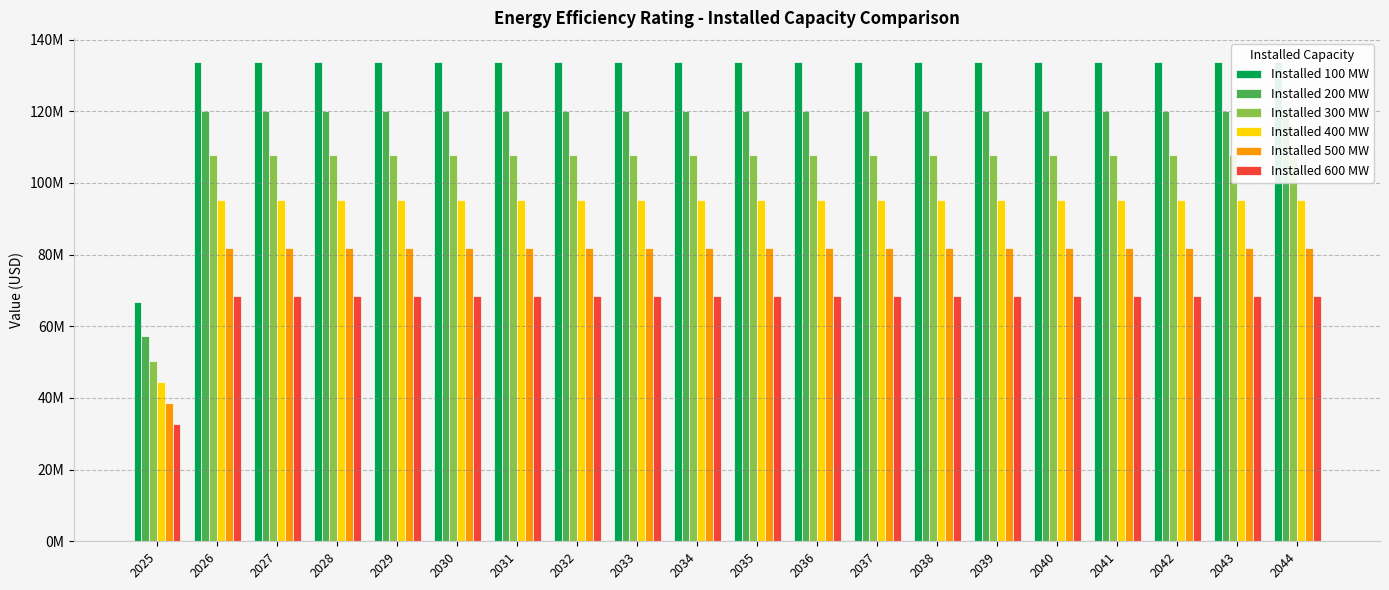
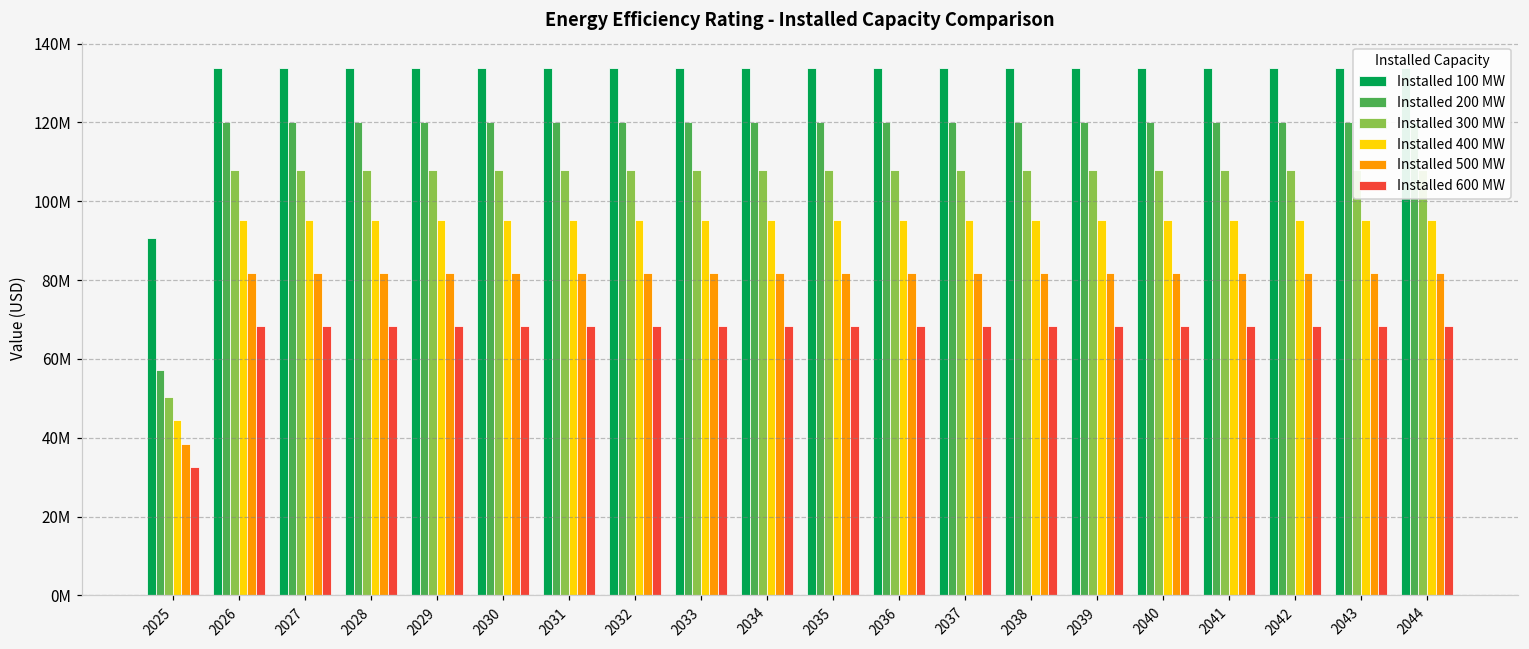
Installed 100 MW, 2025: 67000000 -> 91000000
